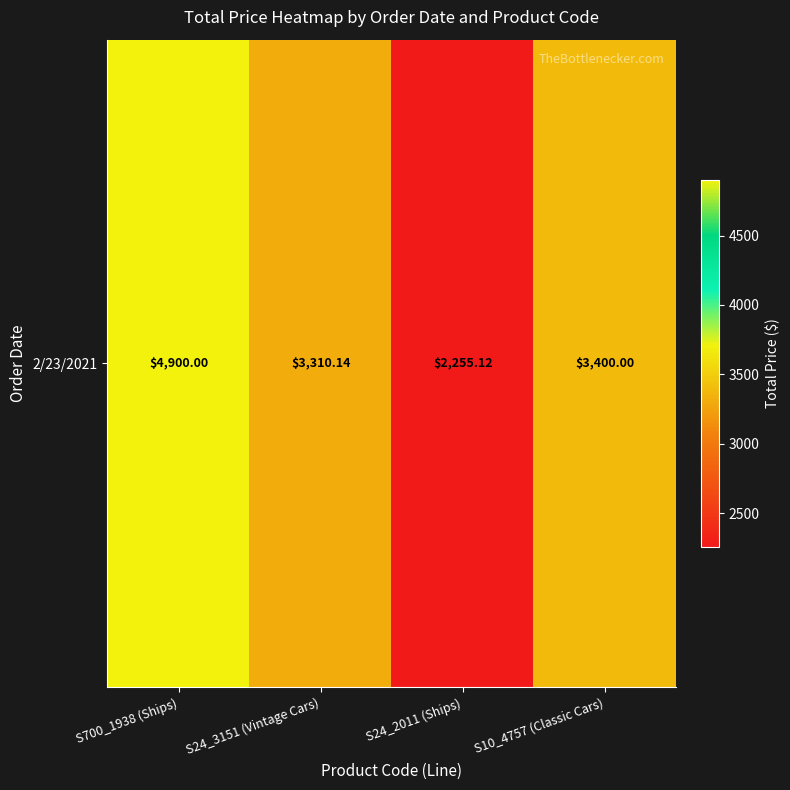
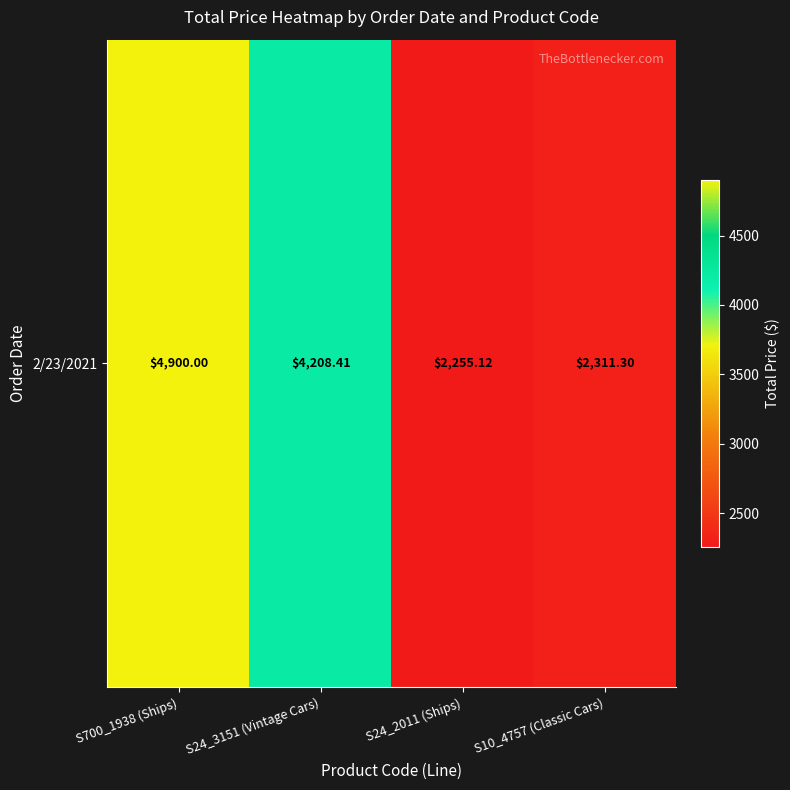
2/23/2021, S24_3151 (Vintage Cars): $3,310.14 -> $4,208.41
2/23/2021, S10_4757 (Classic Cars): $3,400.00 -> $2,311.30
